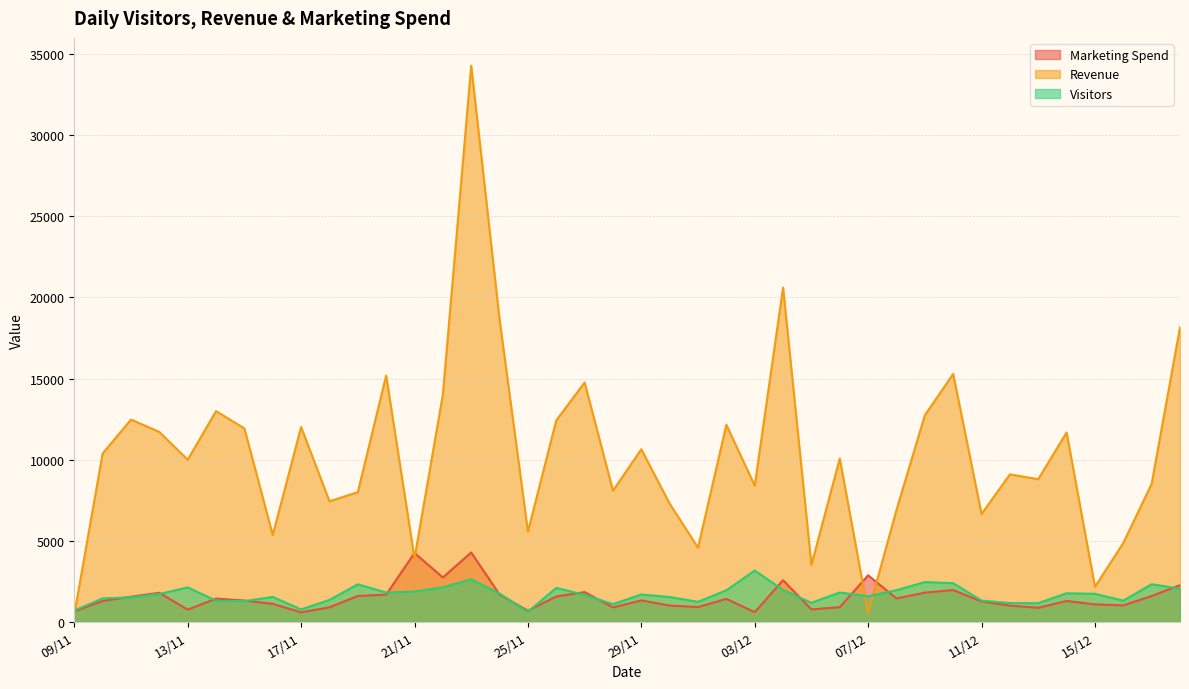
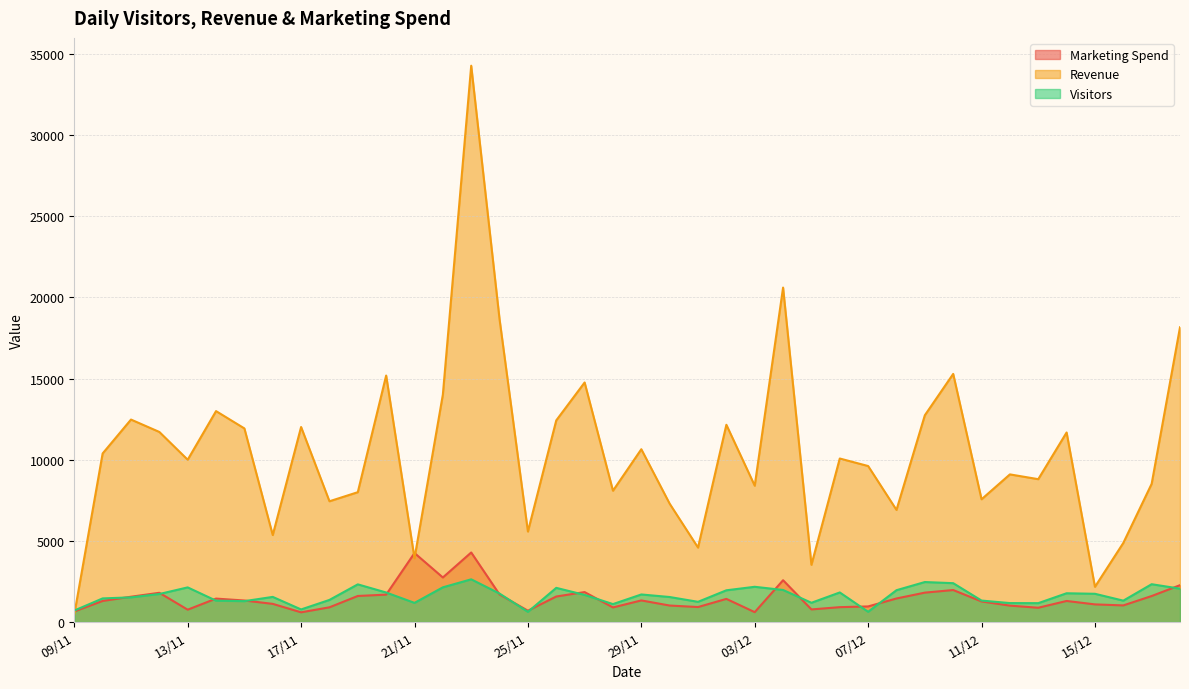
Visitors, 21/11: 1900 -> 1200
Visitors, 03/12: 3200 -> 2200
Marketing Spend, 07/12: 2900 -> 1000
Revenue, 07/12: 600 -> 9600
Visitors, 07/12: 1600 -> 600
Revenue, 11/12: 6700 -> 7600
